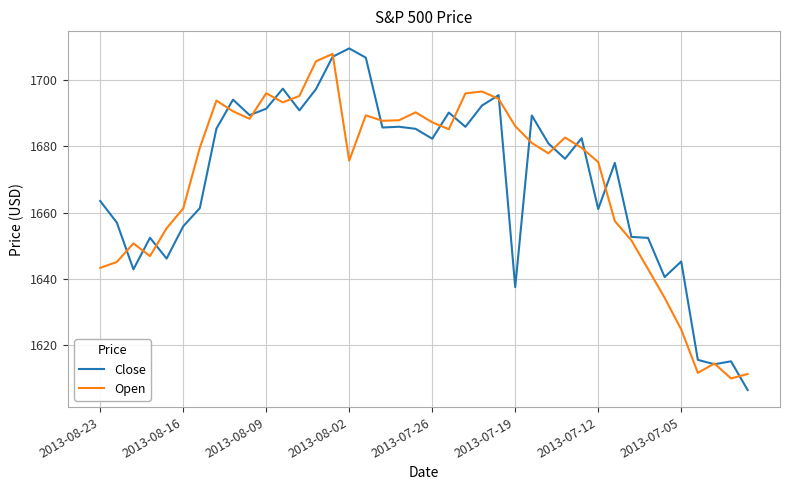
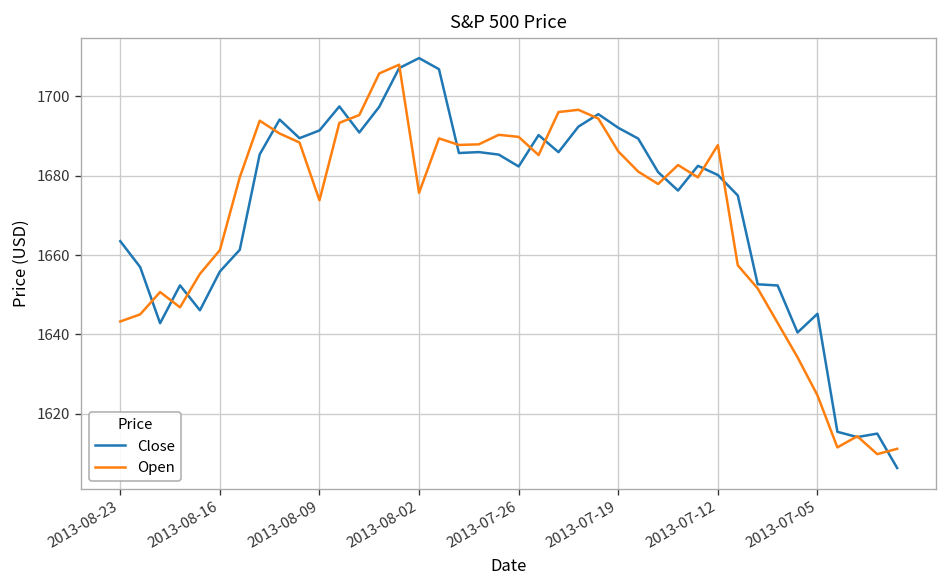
Open, 2013-08-09: 1696 -> 1674
Open, 2013-07-26: 1687 -> 1690
Close, 2013-07-19: 1637 -> 1692
Close, 2013-07-12: 1661 -> 1680
Open, 2013-07-12: 1675 -> 1688
